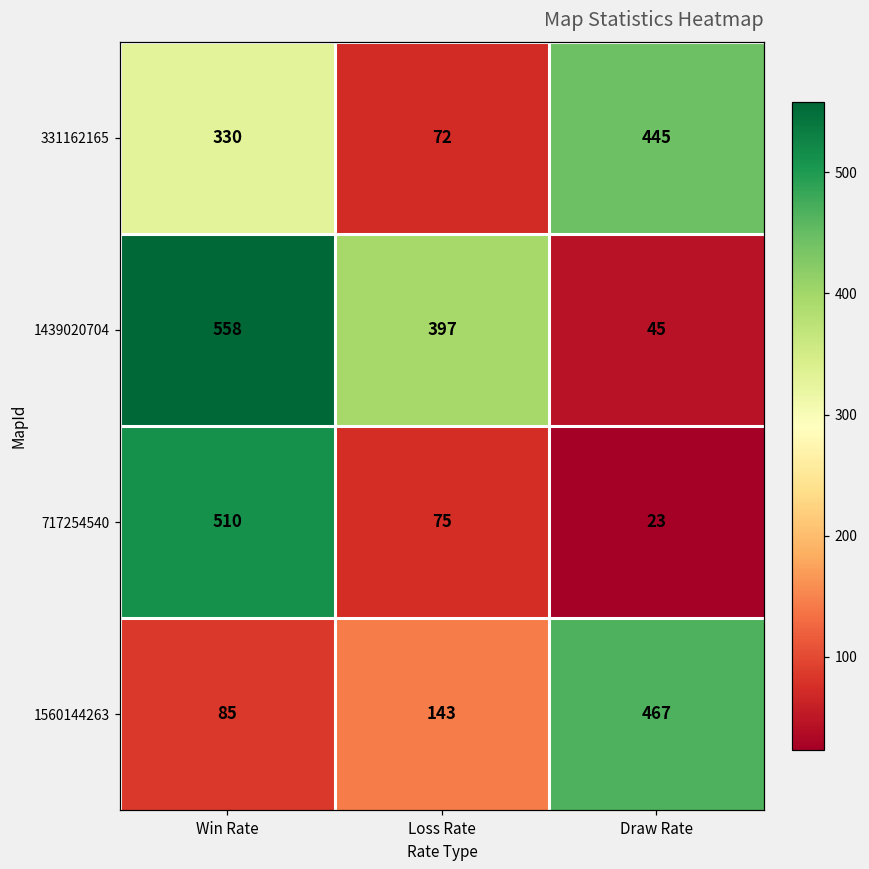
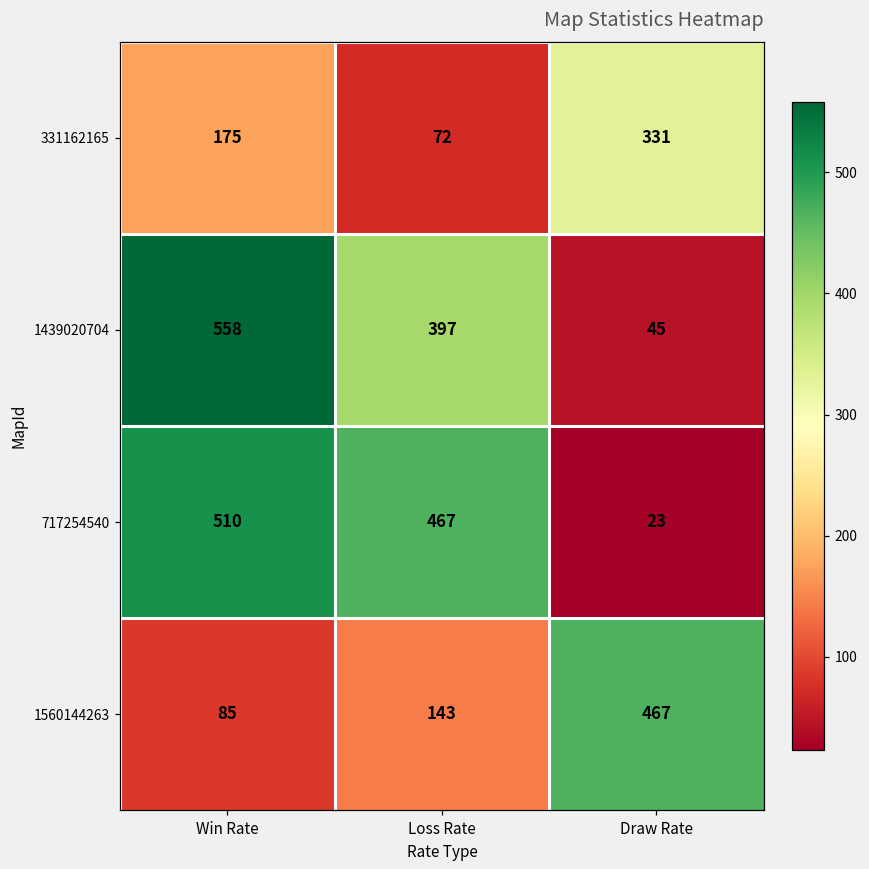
331162165, Win Rate: 330 -> 175
331162165, Draw Rate: 445 -> 331
717254540, Loss Rate: 75 -> 467
